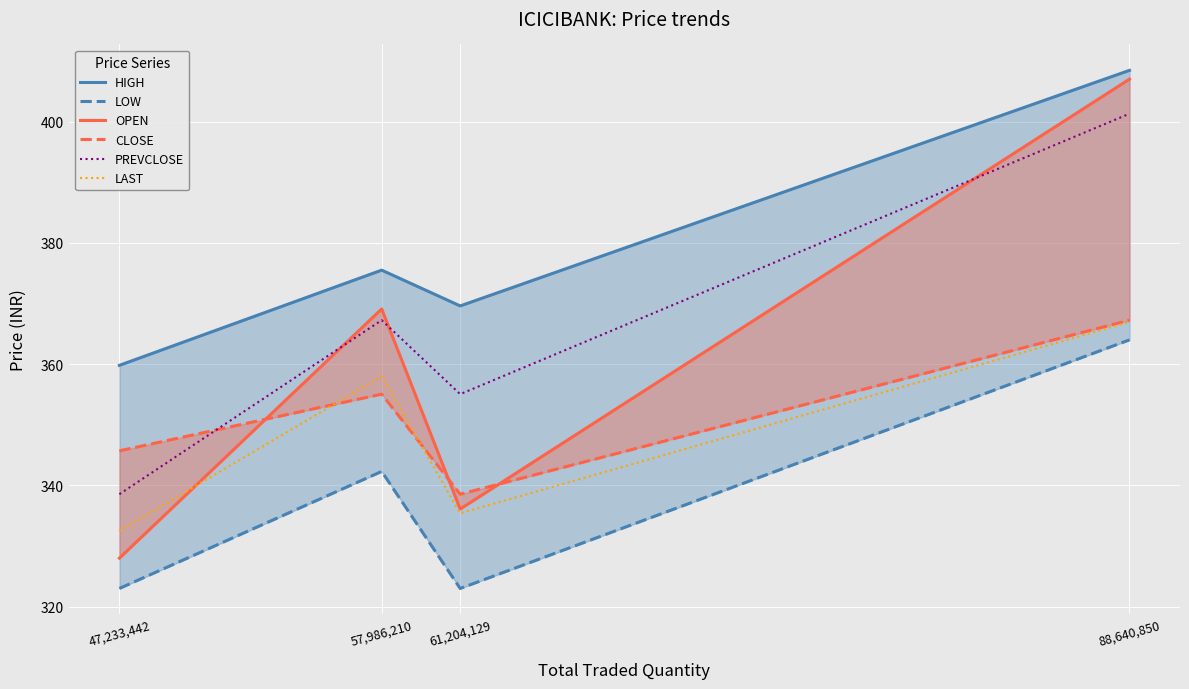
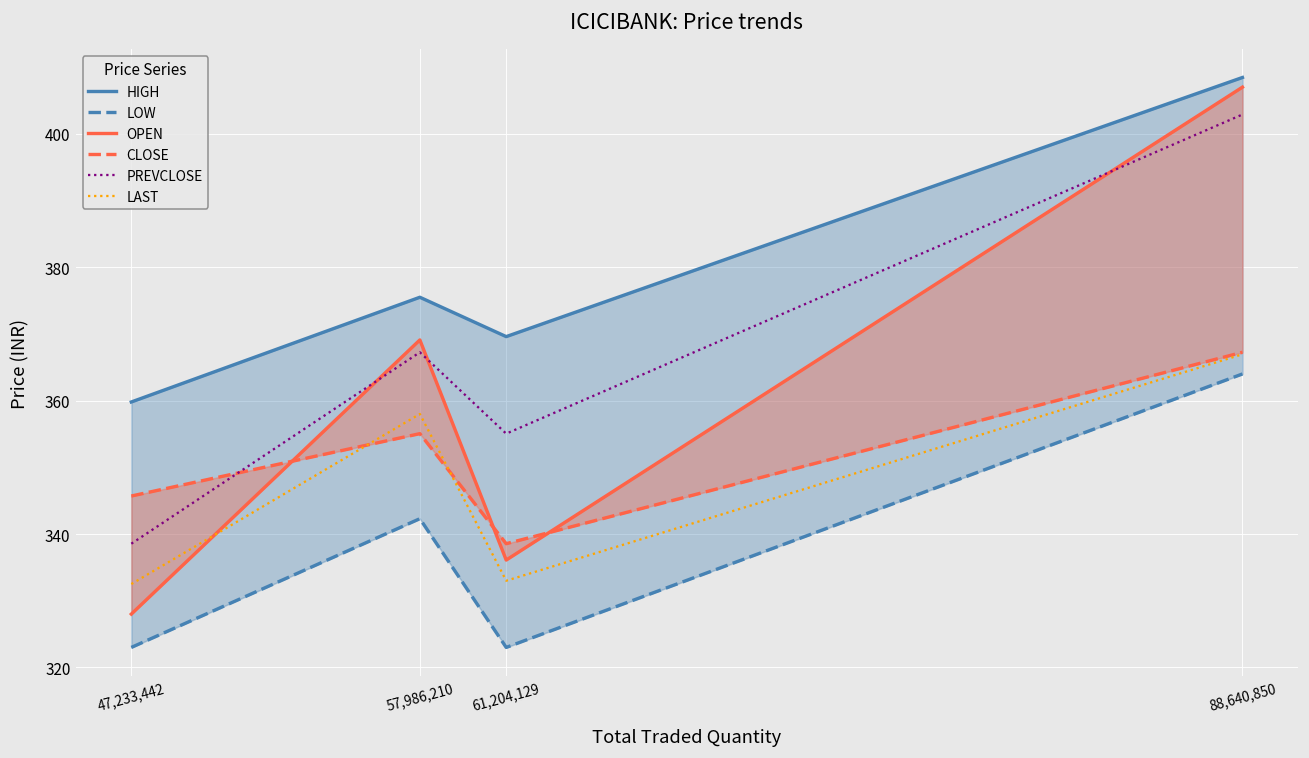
LAST, 61,204,129: 335 -> 333
PREVCLOSE, 88,640,850: 401 -> 403
